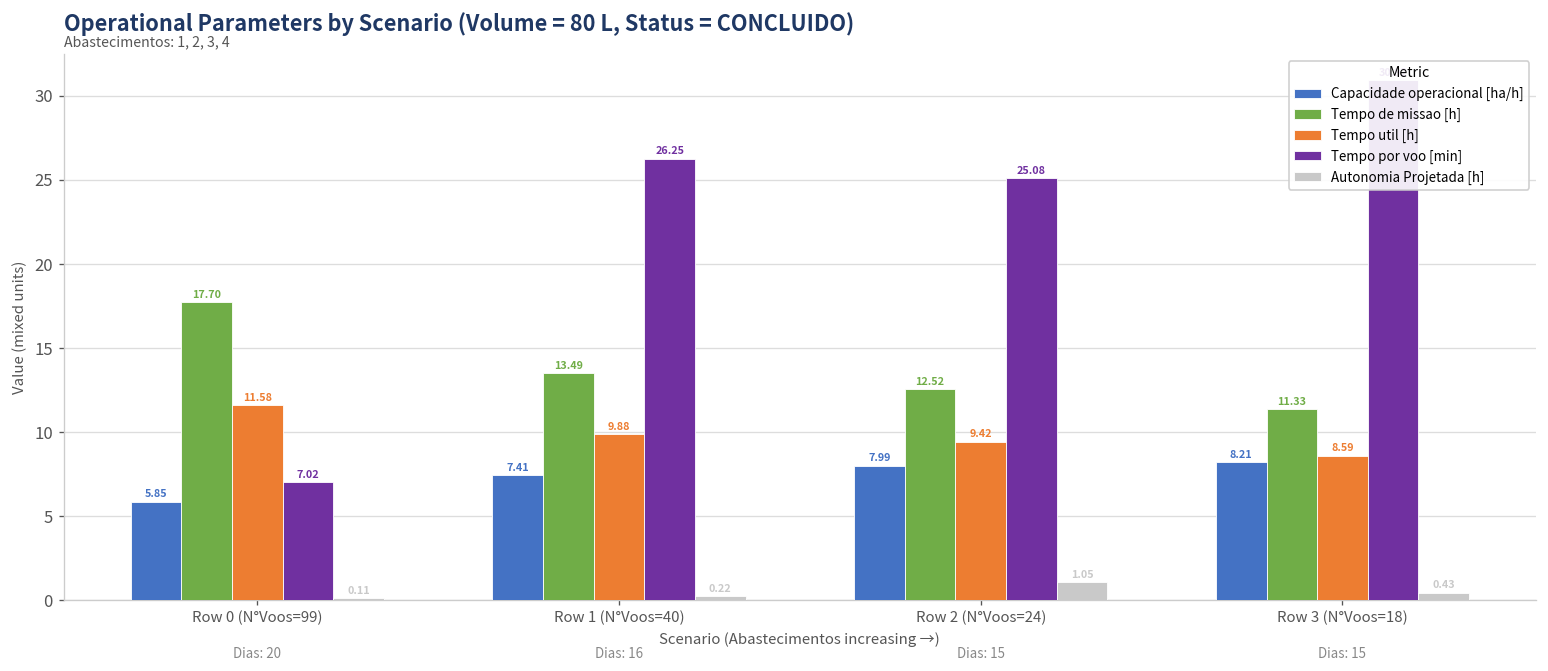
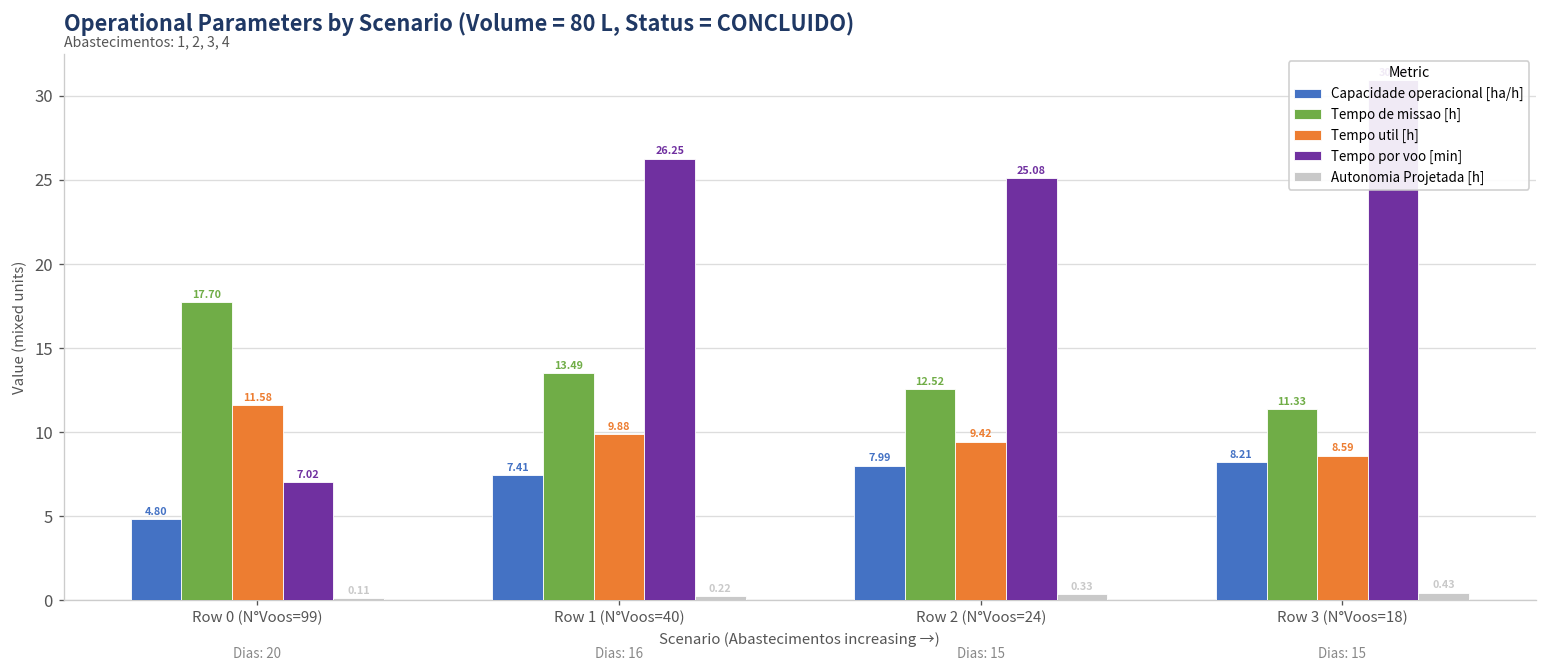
Capacidade operacional [ha/h], Row 0 (N°Voos=99): 5.85 -> 4.80
Autonomia Projetada [h], Row 2 (N°Voos=24): 1.05 -> 0.33
